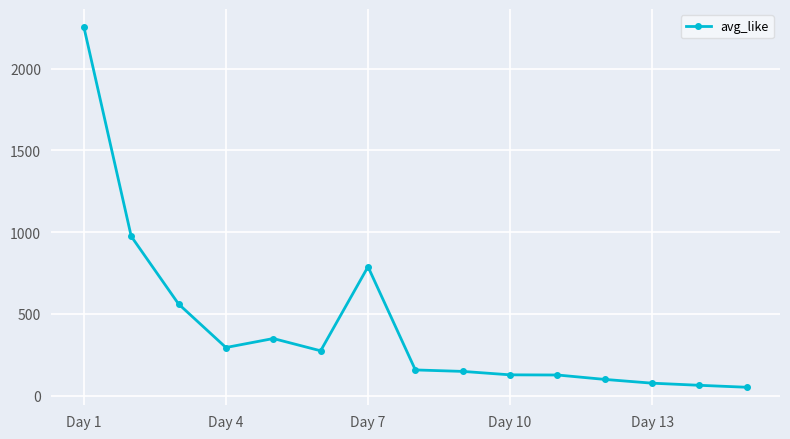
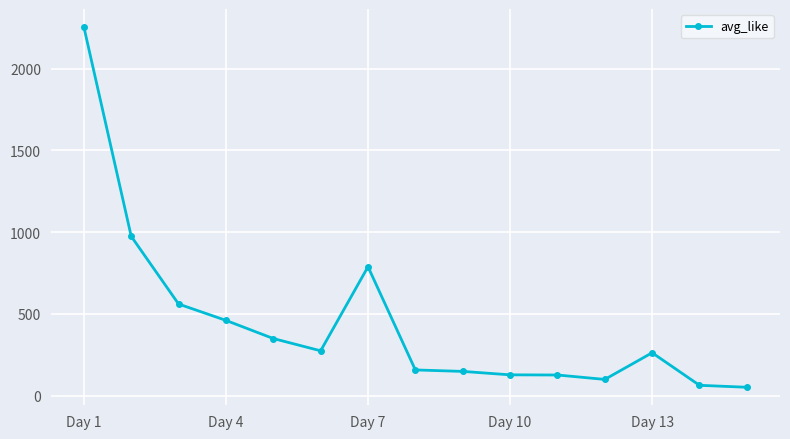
Day 4: 290 -> 460
Day 13: 80 -> 260
